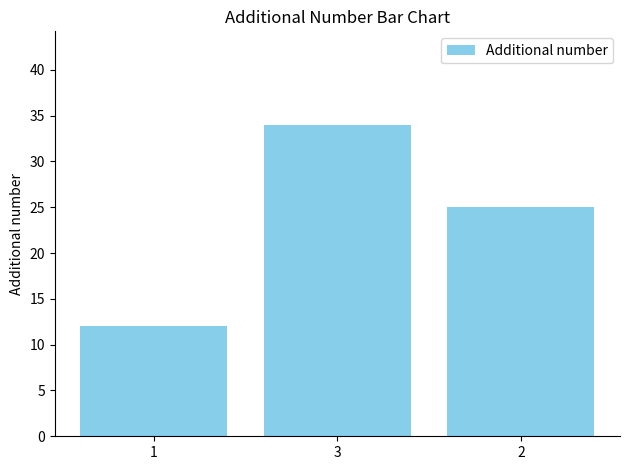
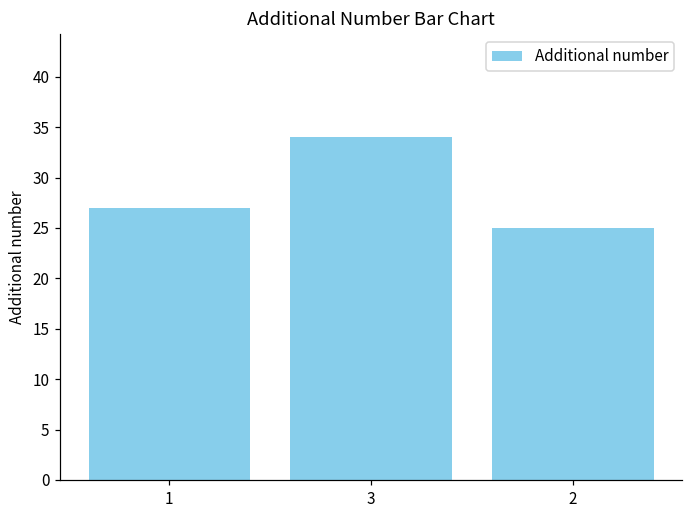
1: 12 -> 27
